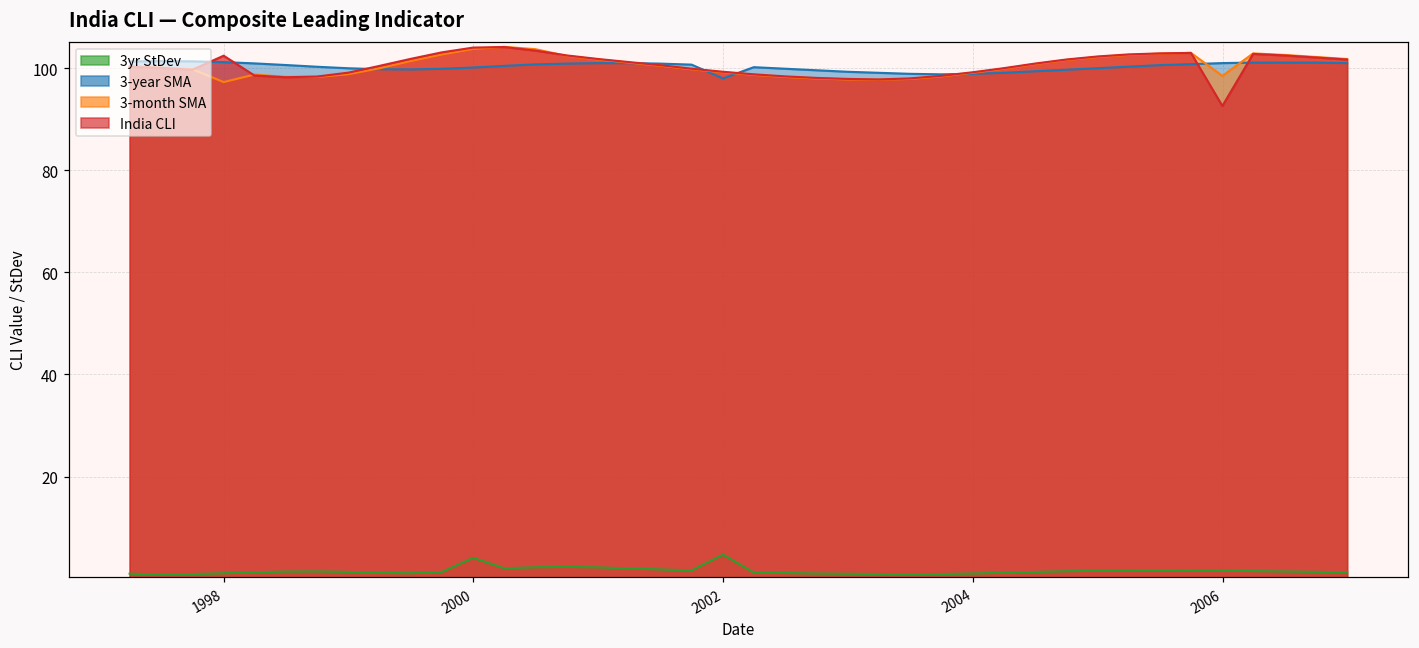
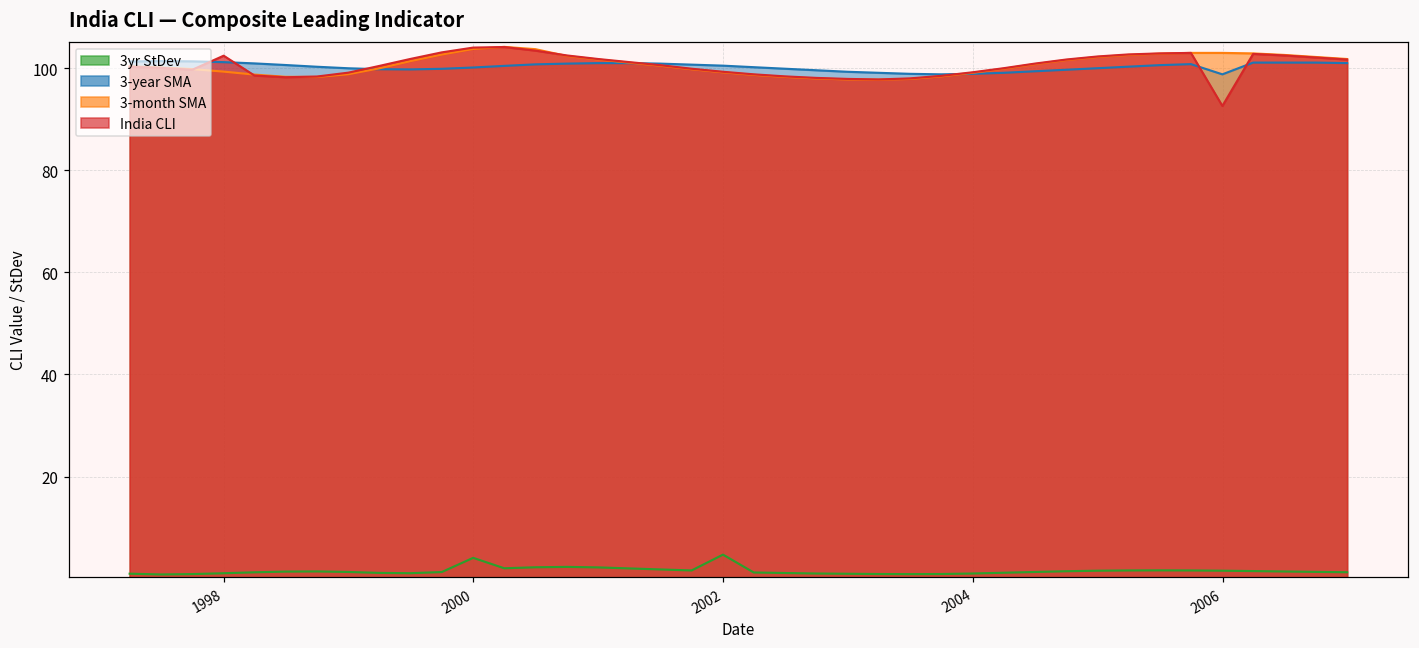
3-month SMA, 1998: 97 -> 99
3-year SMA, 2002: 98 -> 101
3-year SMA, 2006: 101 -> 99
3-month SMA, 2006: 99 -> 103
